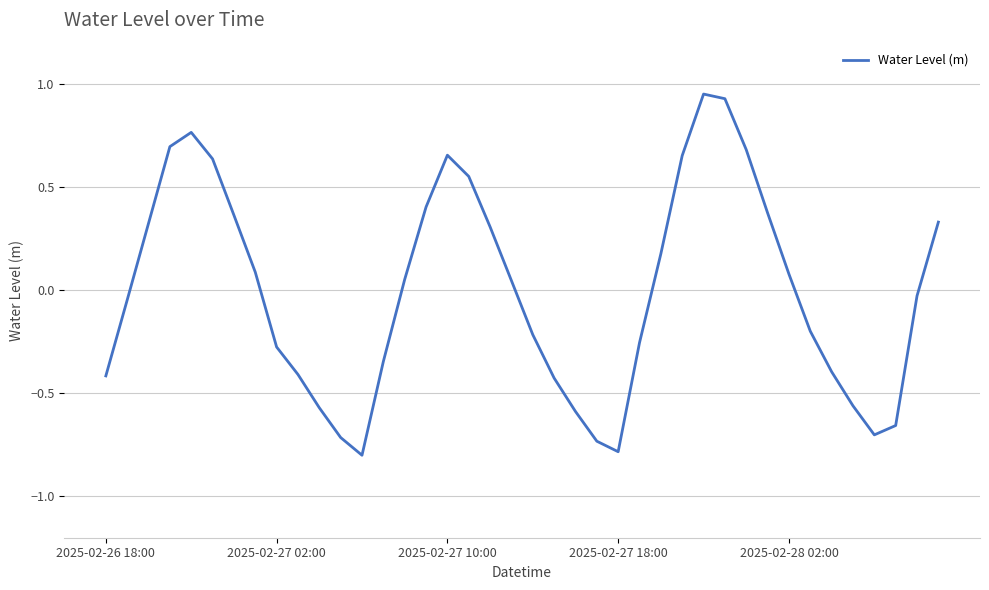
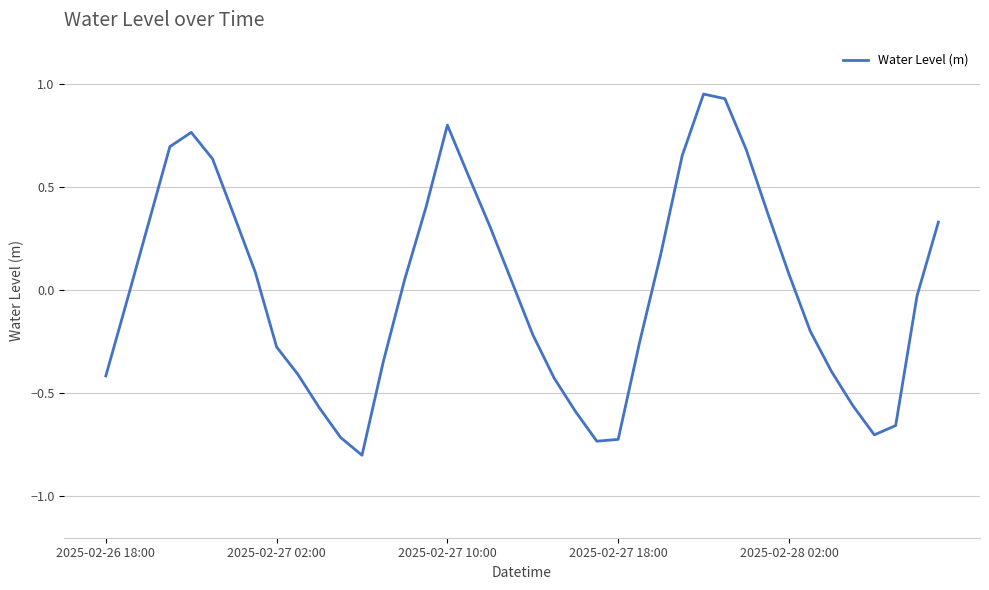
2025-02-27 10:00: 0.65 -> 0.80
2025-02-27 18:00: -0.78 -> -0.72
